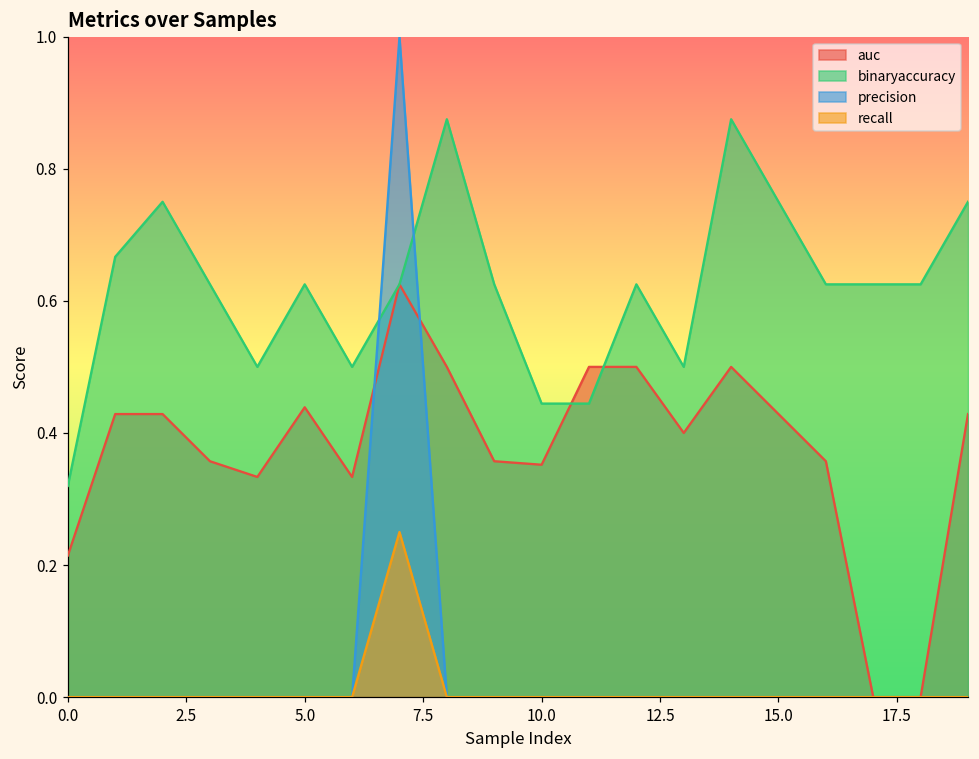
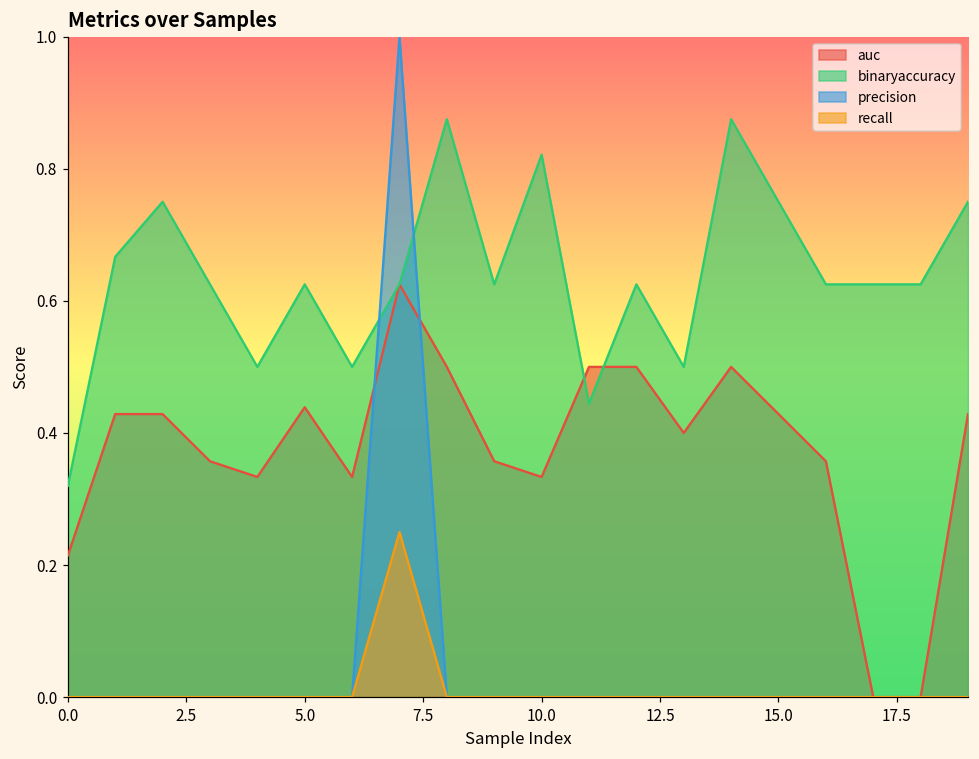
auc, 10.0: 0.35 -> 0.33
binaryaccuracy, 10.0: 0.44 -> 0.82
